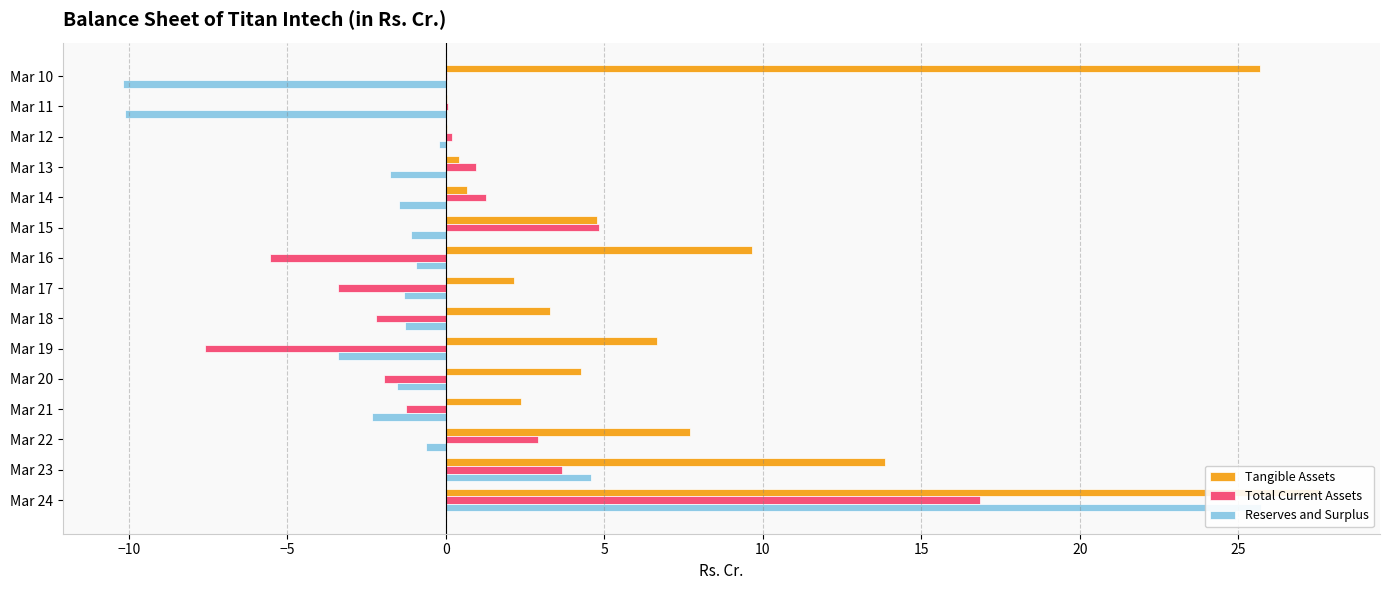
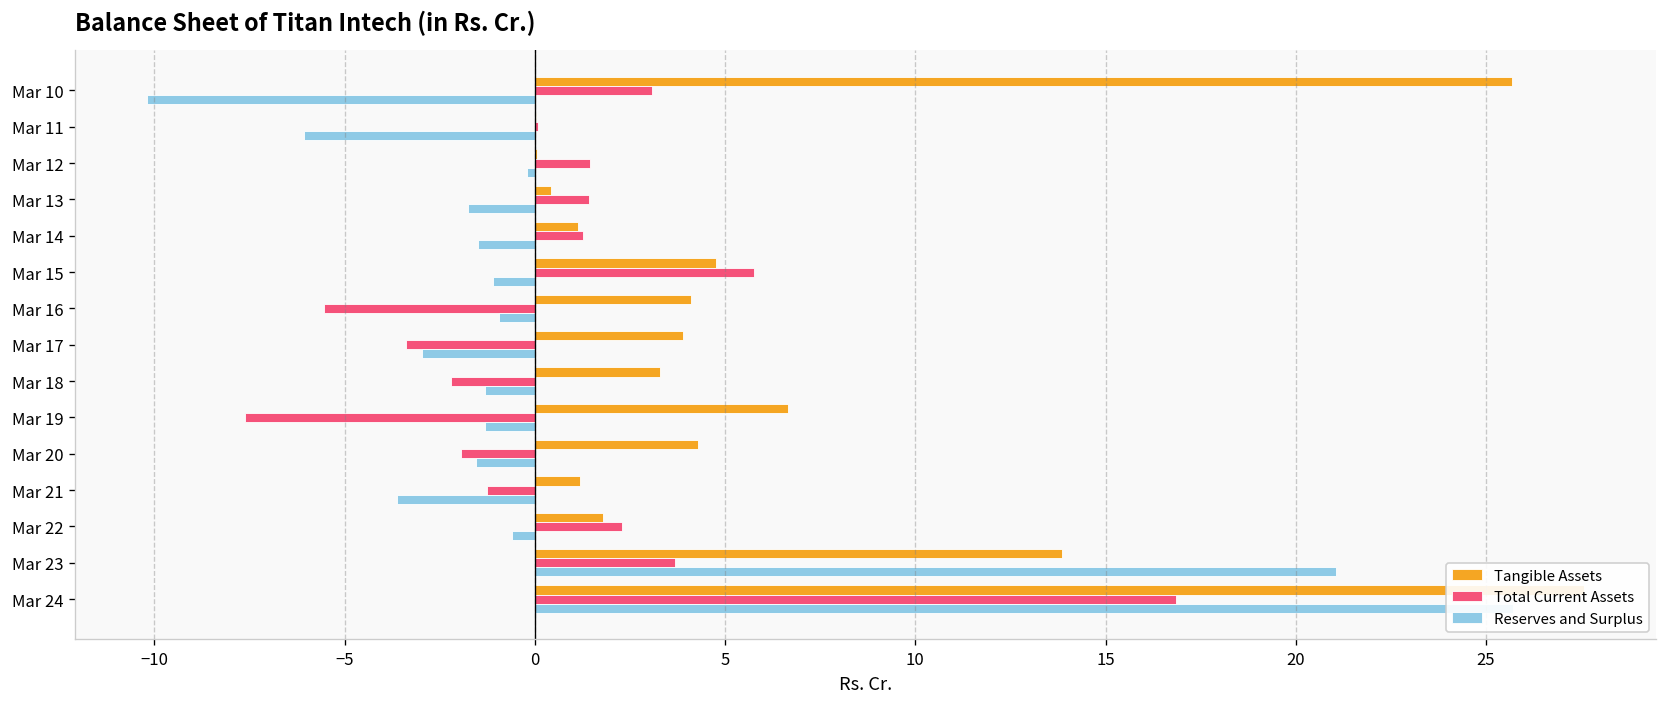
Total Current Assets, Mar 10: 0.0 -> 3.1
Reserves and Surplus, Mar 11: -10.1 -> -6.1
Total Current Assets, Mar 12: 0.2 -> 1.4
Total Current Assets, Mar 13: 1.0 -> 1.4
Tangible Assets, Mar 14: 0.7 -> 1.1
Total Current Assets, Mar 15: 4.8 -> 5.8
Tangible Assets, Mar 16: 9.7 -> 4.1
Tangible Assets, Mar 17: 2.1 -> 3.9
Reserves and Surplus, Mar 17: -1.3 -> -3.0
Reserves and Surplus, Mar 19: -3.4 -> -1.3
Tangible Assets, Mar 21: 2.4 -> 1.2
Reserves and Surplus, Mar 21: -2.3 -> -3.6
Tangible Assets, Mar 22: 7.7 -> 1.8
Total Current Assets, Mar 22: 2.9 -> 2.3
Reserves and Surplus, Mar 23: 4.6 -> 21.1
